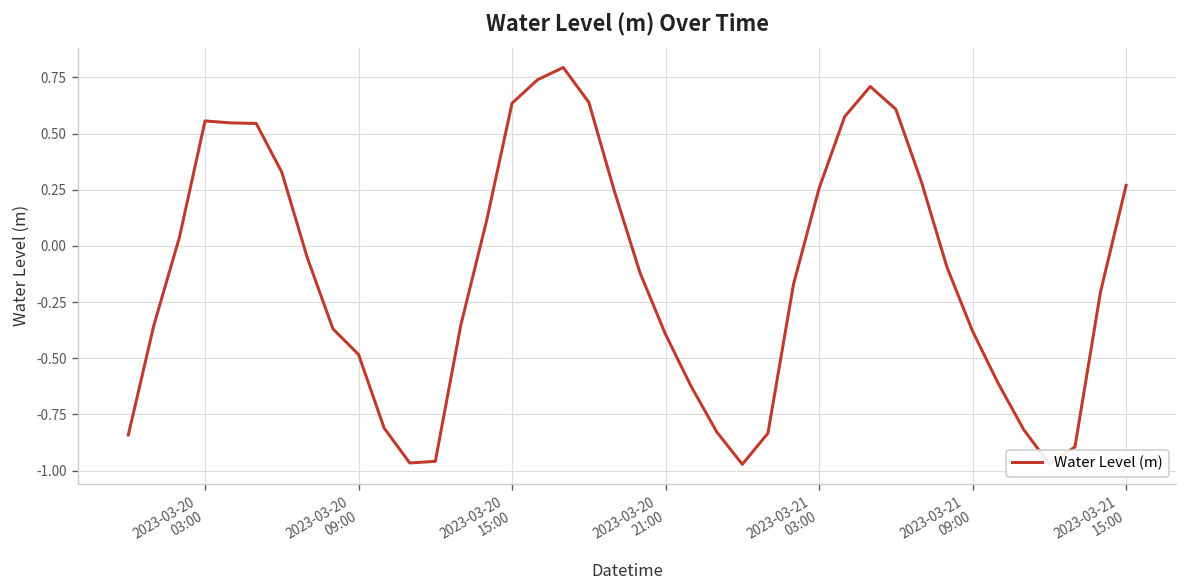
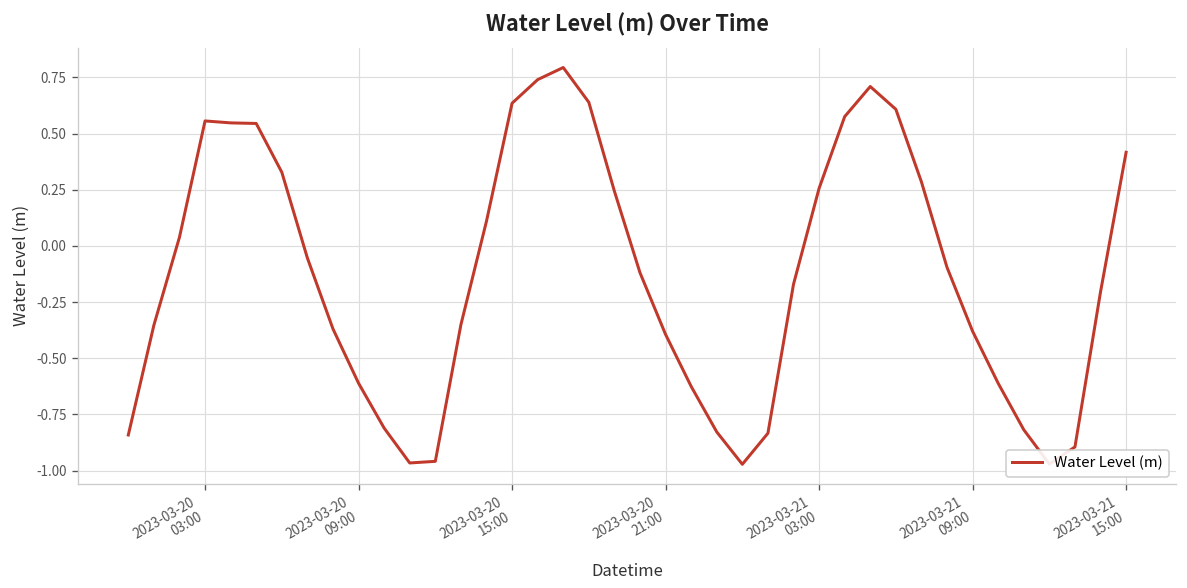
2023-03-20 09:00: -0.48 -> -0.61
2023-03-21 15:00: 0.27 -> 0.42
